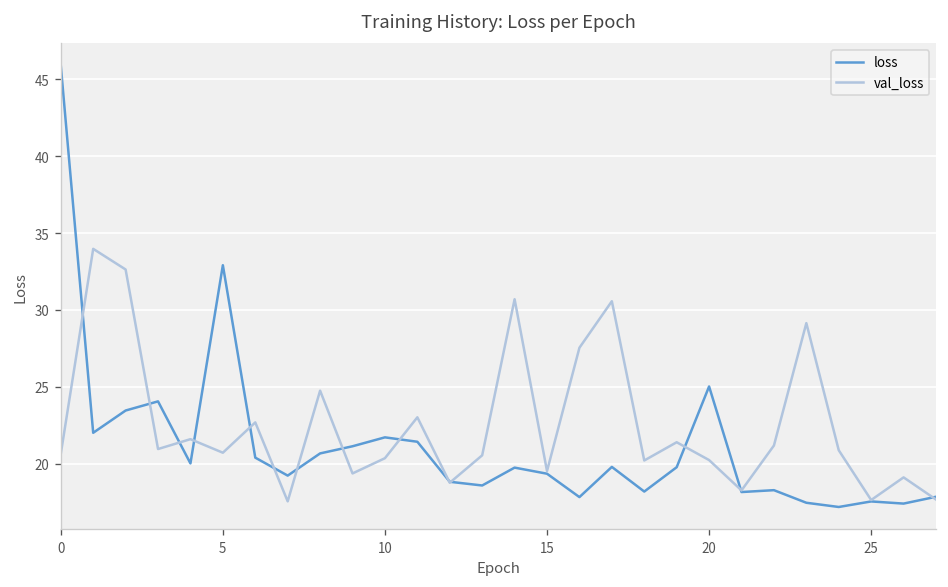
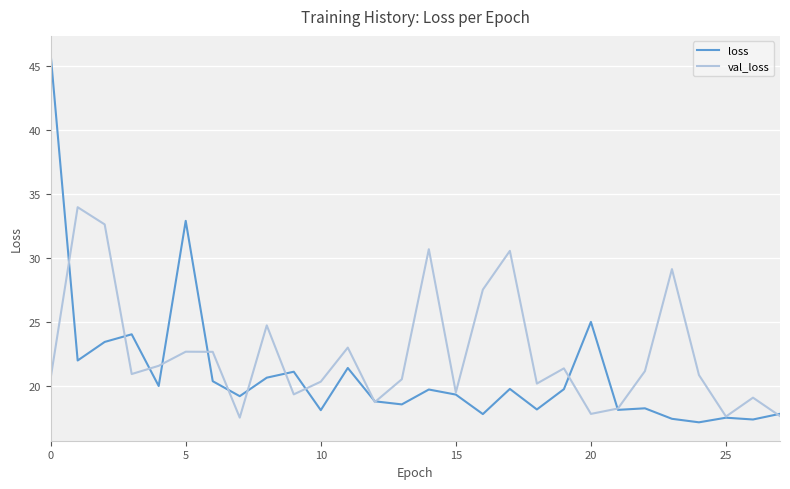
val_loss, 5: 20.7 -> 22.7
loss, 10: 21.7 -> 18.1
val_loss, 20: 20.2 -> 17.8
